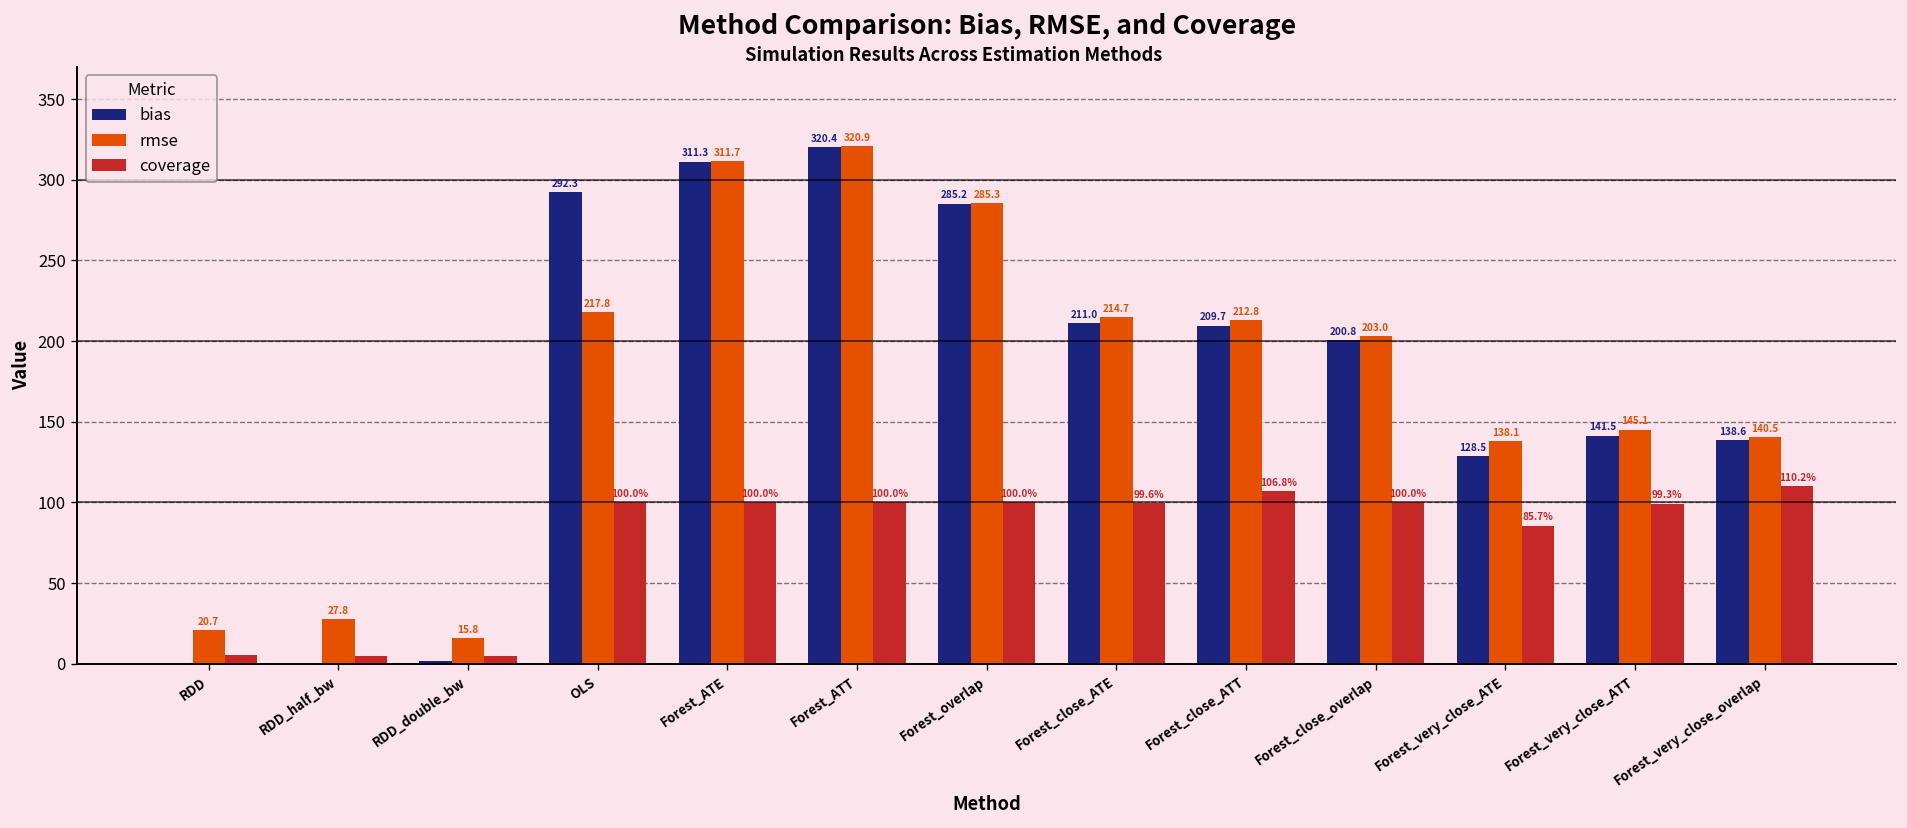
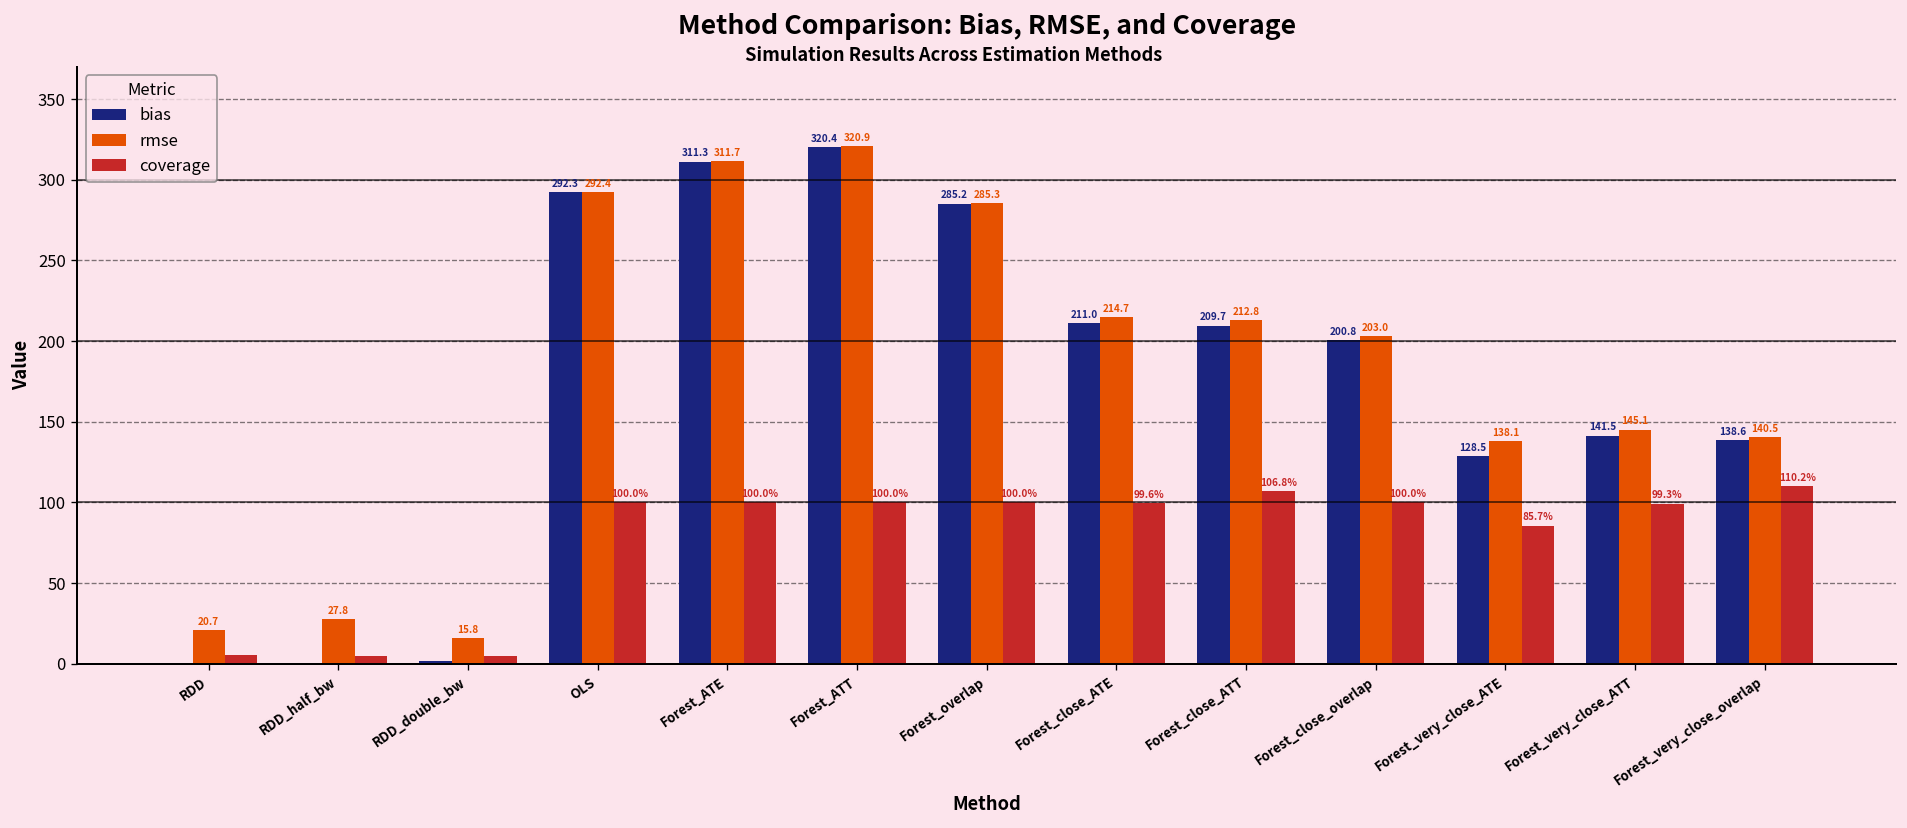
rmse, OLS: 217.8 -> 292.4
